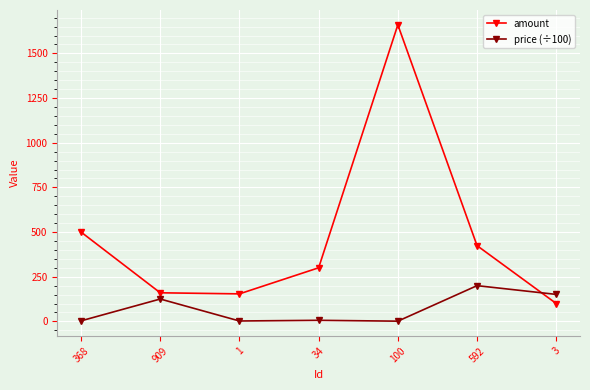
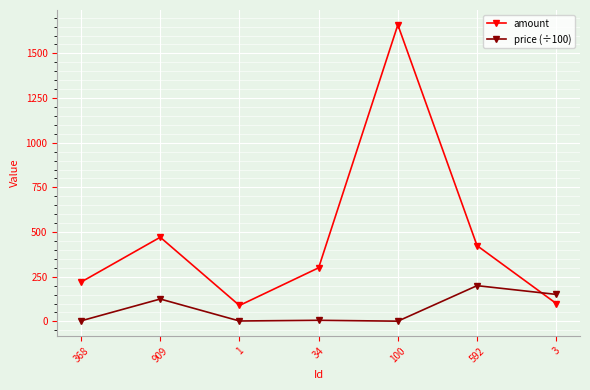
amount, 368: 500 -> 220
amount, 909: 160 -> 470
amount, 1: 150 -> 90
